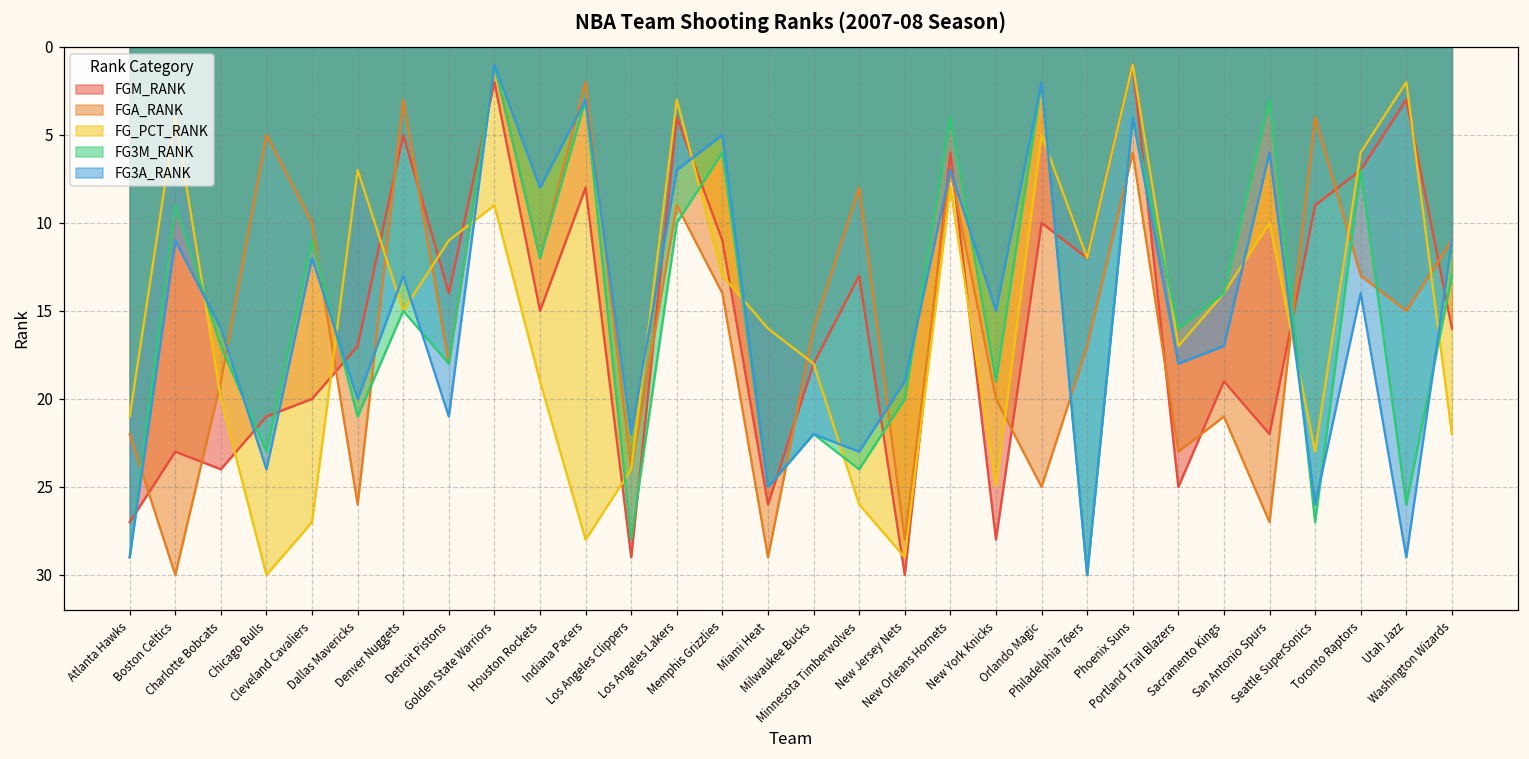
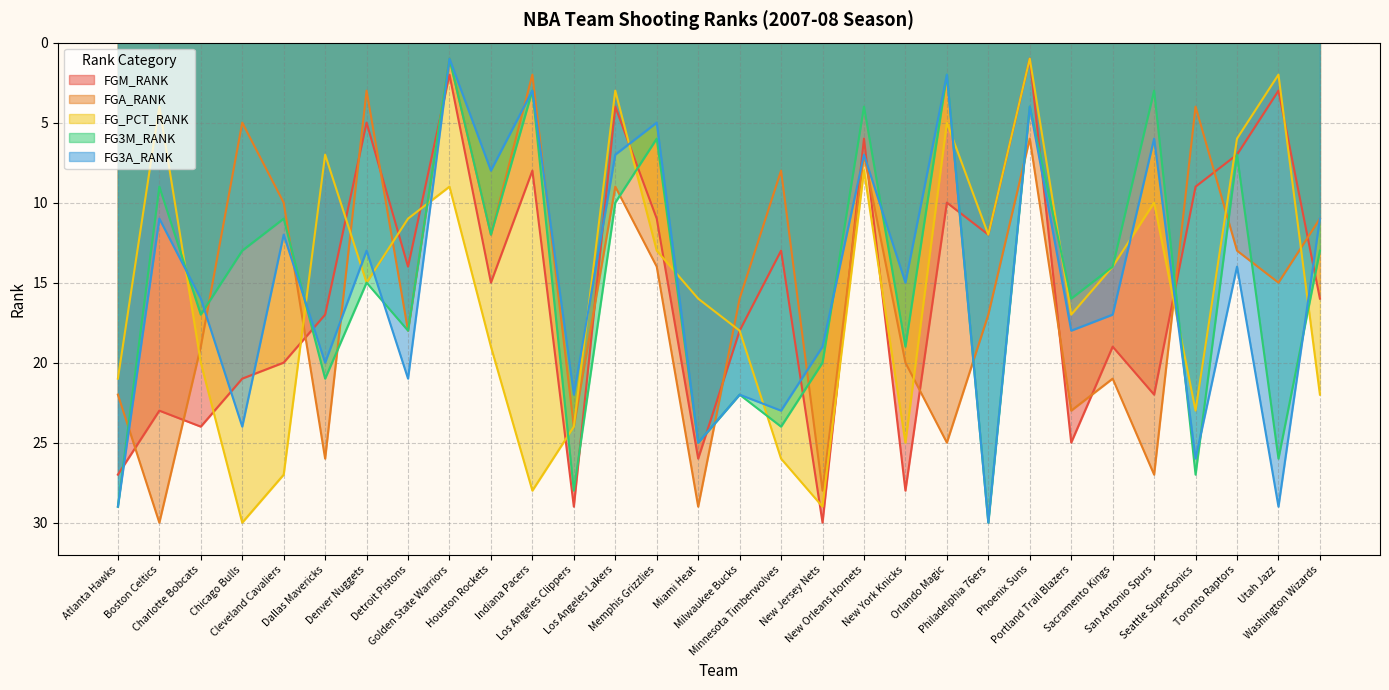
FG3M_RANK, Chicago Bulls: 23 -> 13
